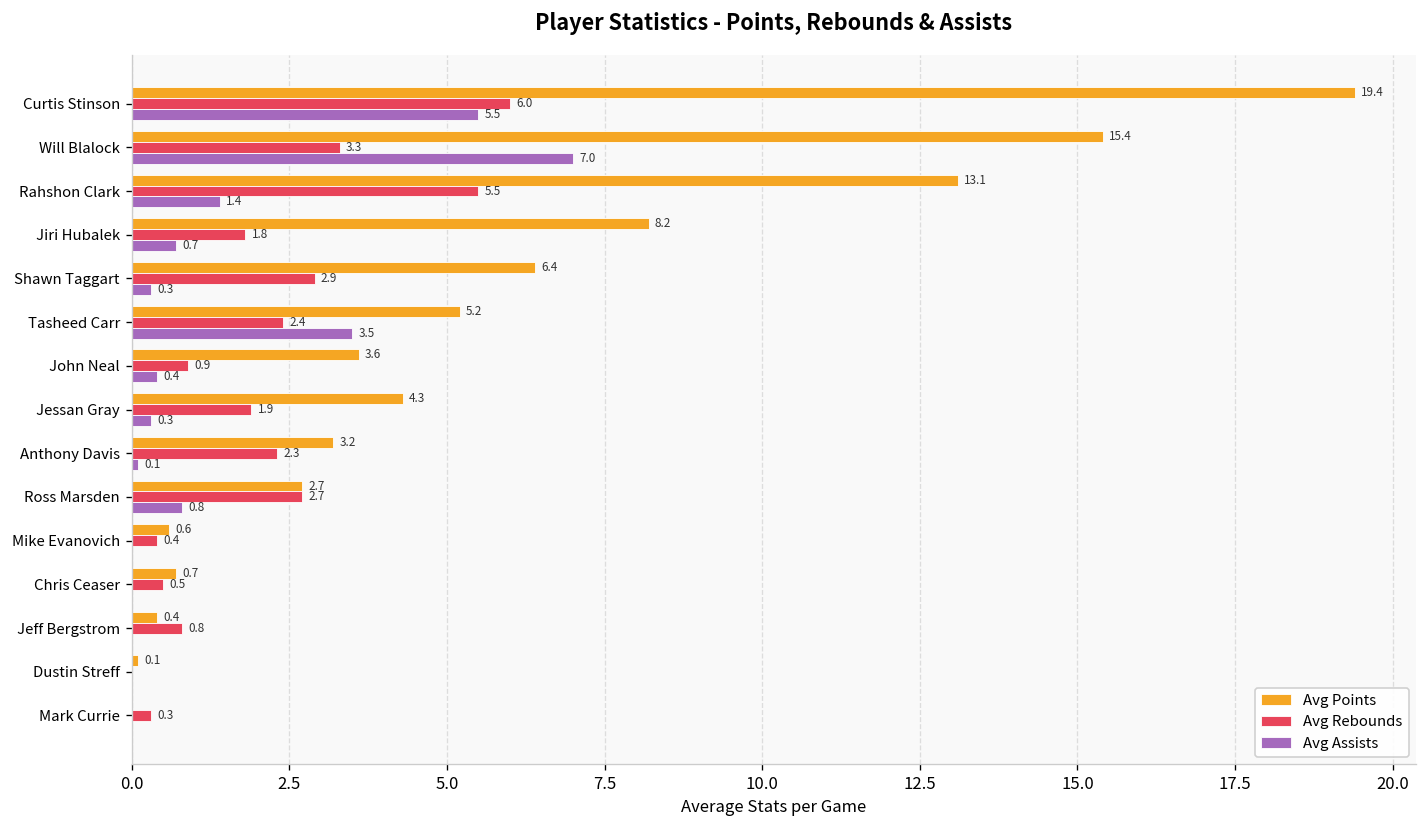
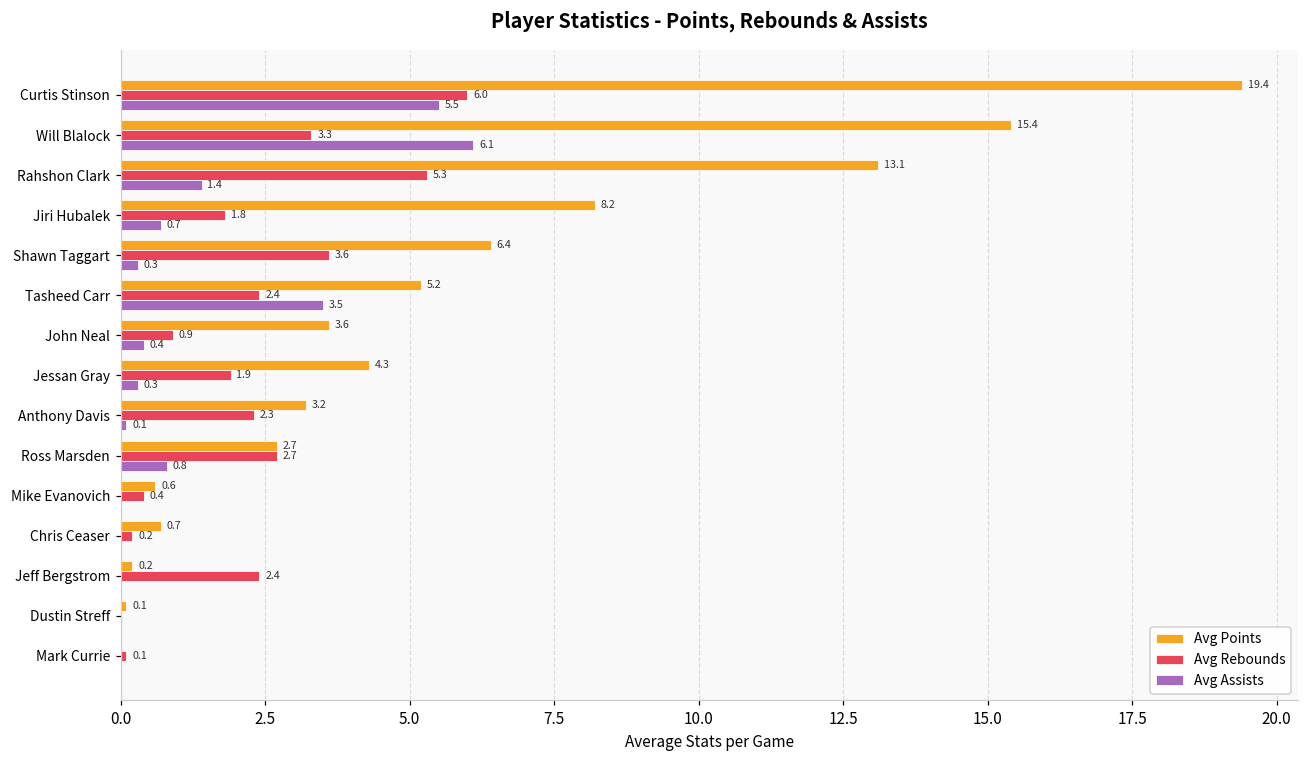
Avg Assists, Will Blalock: 7.0 -> 6.1
Avg Rebounds, Rahshon Clark: 5.5 -> 5.3
Avg Rebounds, Shawn Taggart: 2.9 -> 3.6
Avg Rebounds, Chris Ceaser: 0.5 -> 0.2
Avg Points, Jeff Bergstrom: 0.4 -> 0.2
Avg Rebounds, Jeff Bergstrom: 0.8 -> 2.4
Avg Rebounds, Mark Currie: 0.3 -> 0.1
